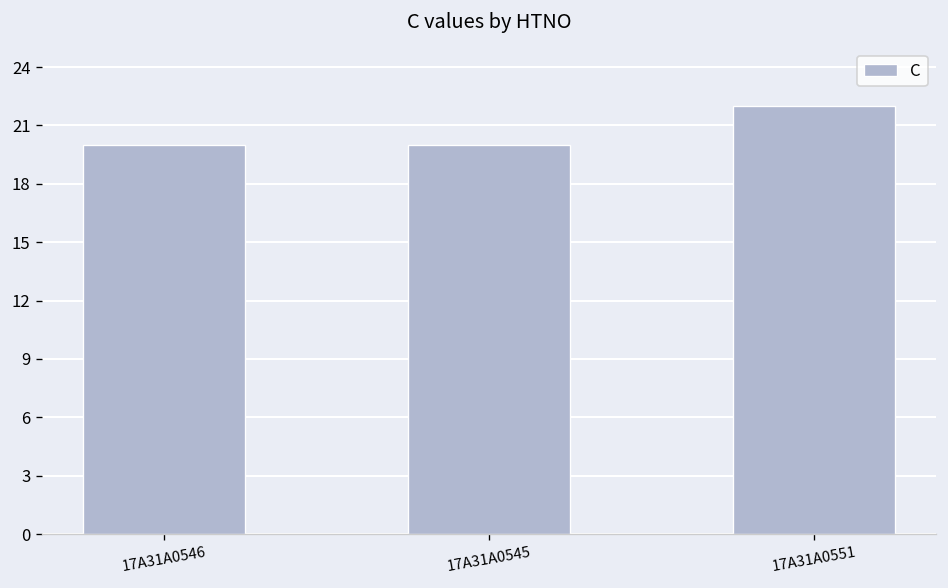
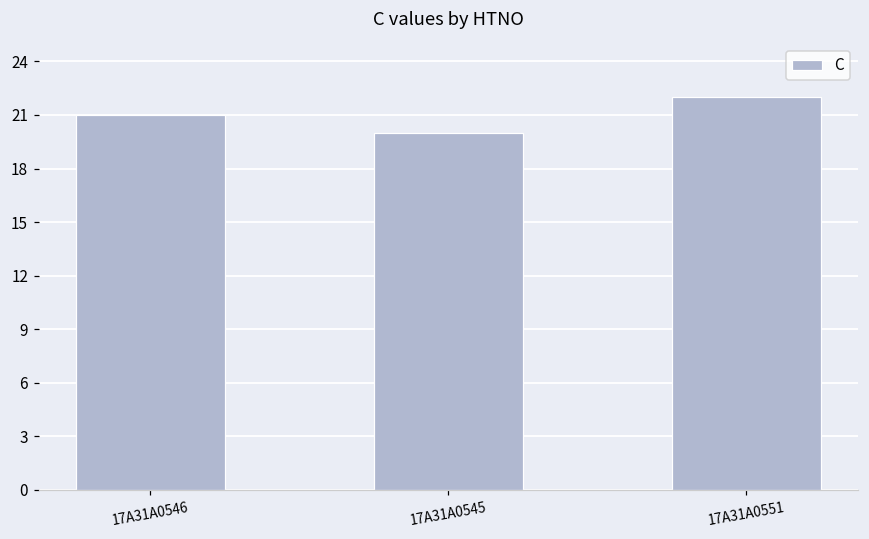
17A31A0546: 20 -> 21
